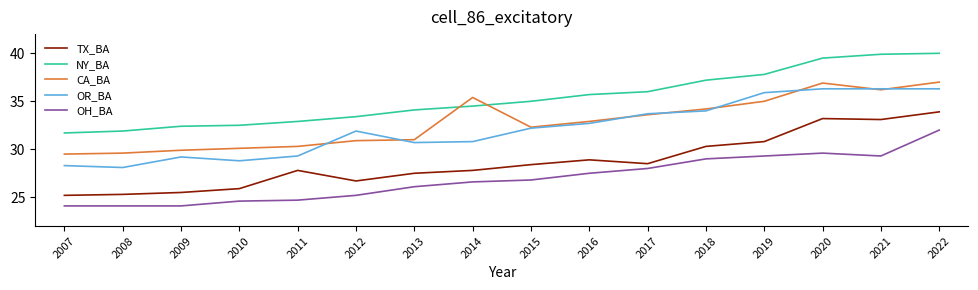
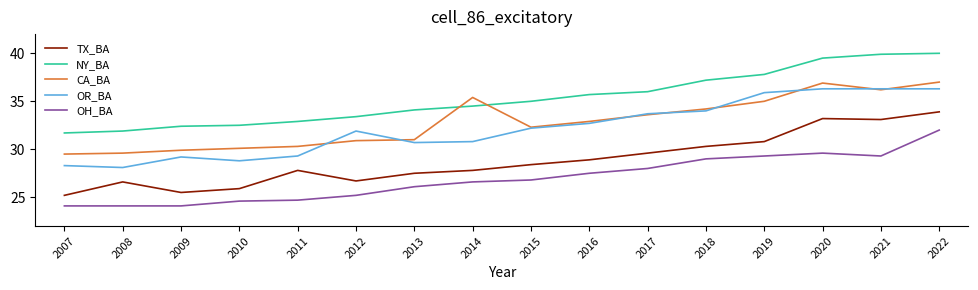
TX_BA, 2008: 25 -> 27
TX_BA, 2017: 29 -> 30
